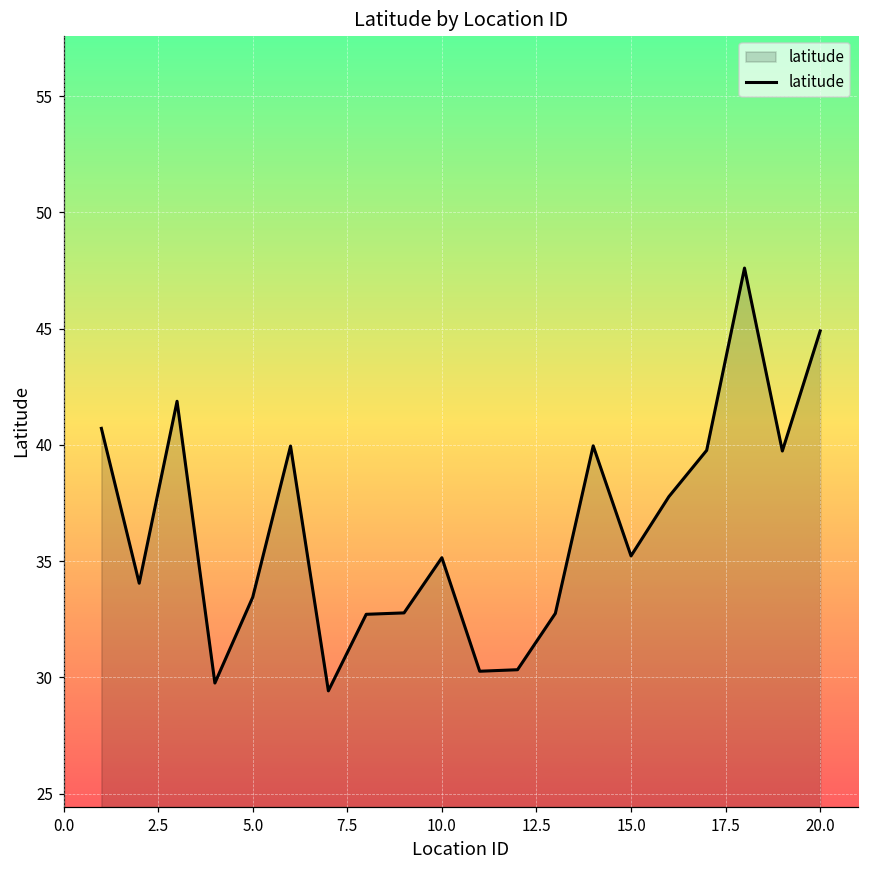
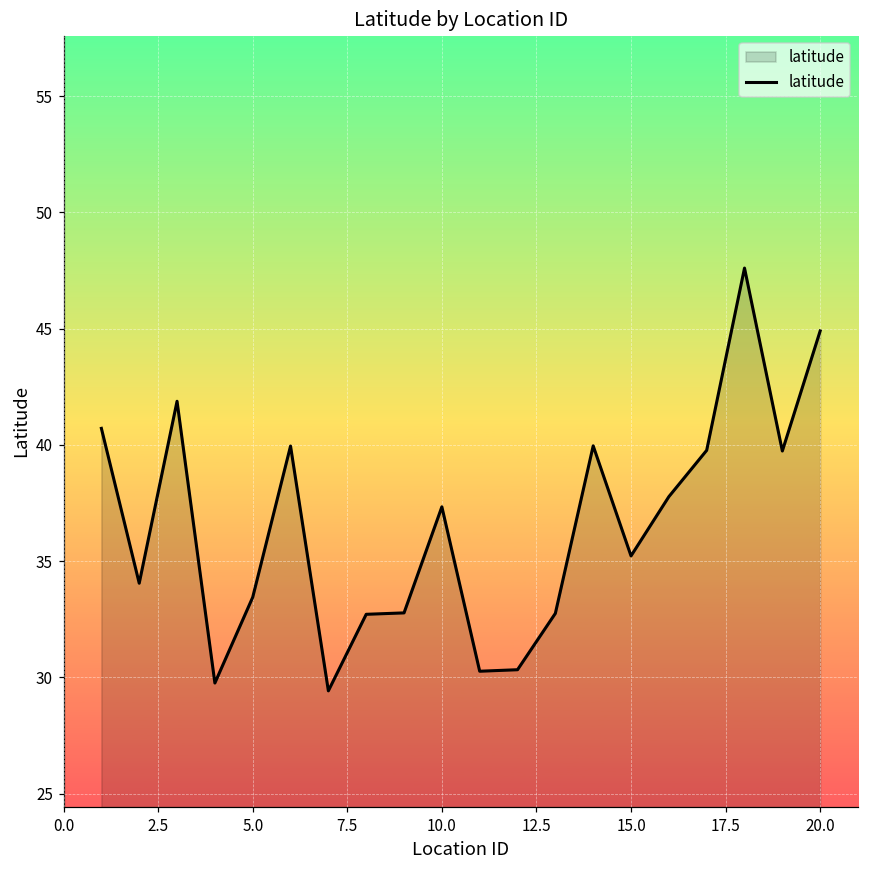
10.0: 35.2 -> 37.3
